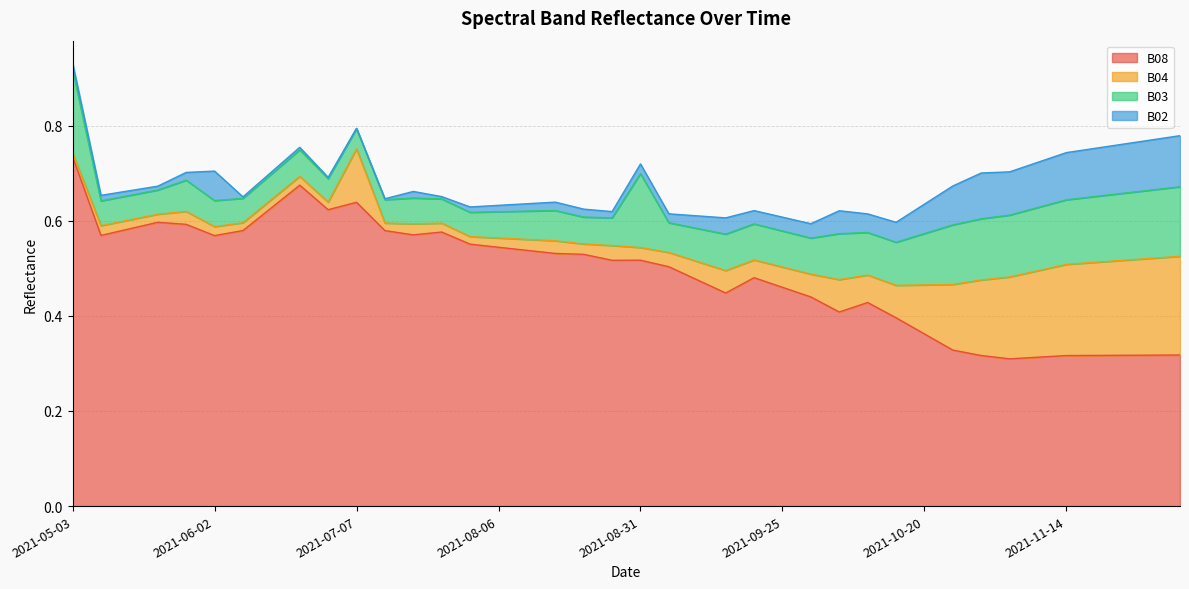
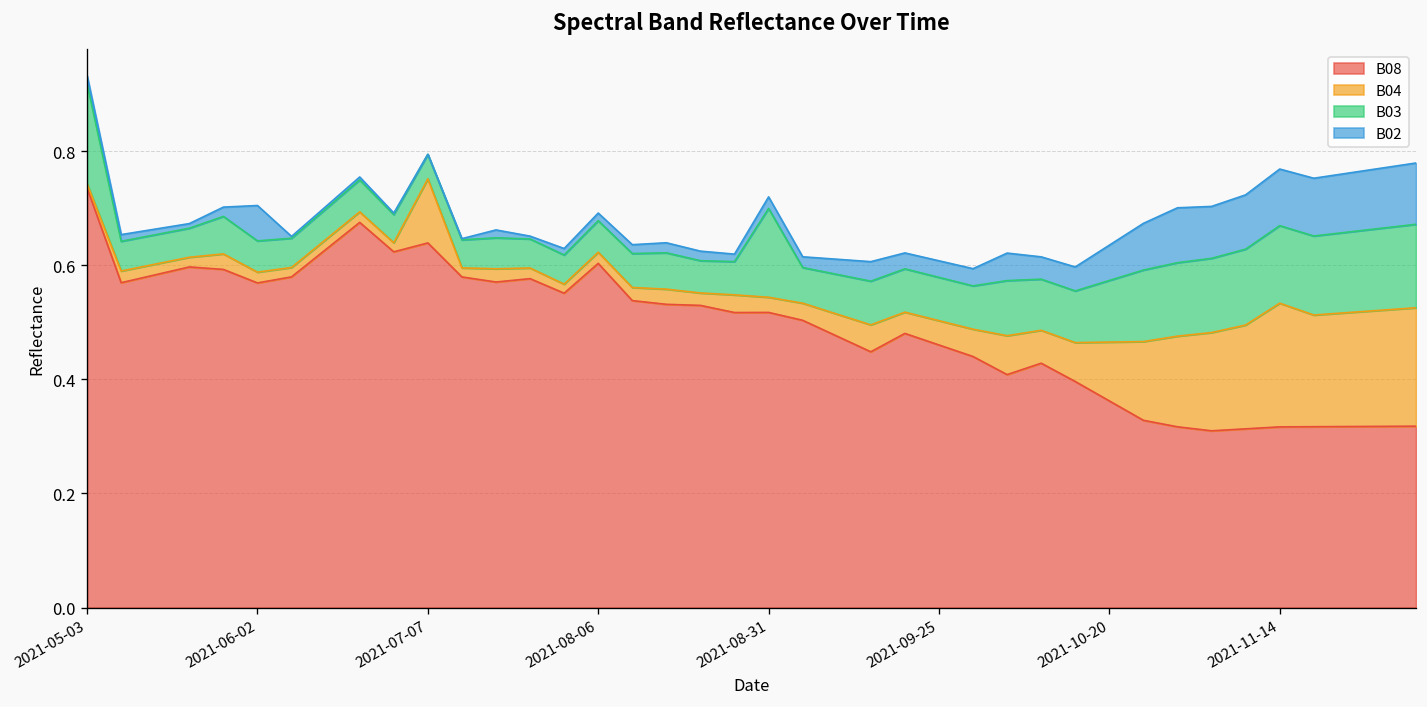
B08, 2021-08-06: 0.54 -> 0.60
B04, 2021-11-14: 0.19 -> 0.22
